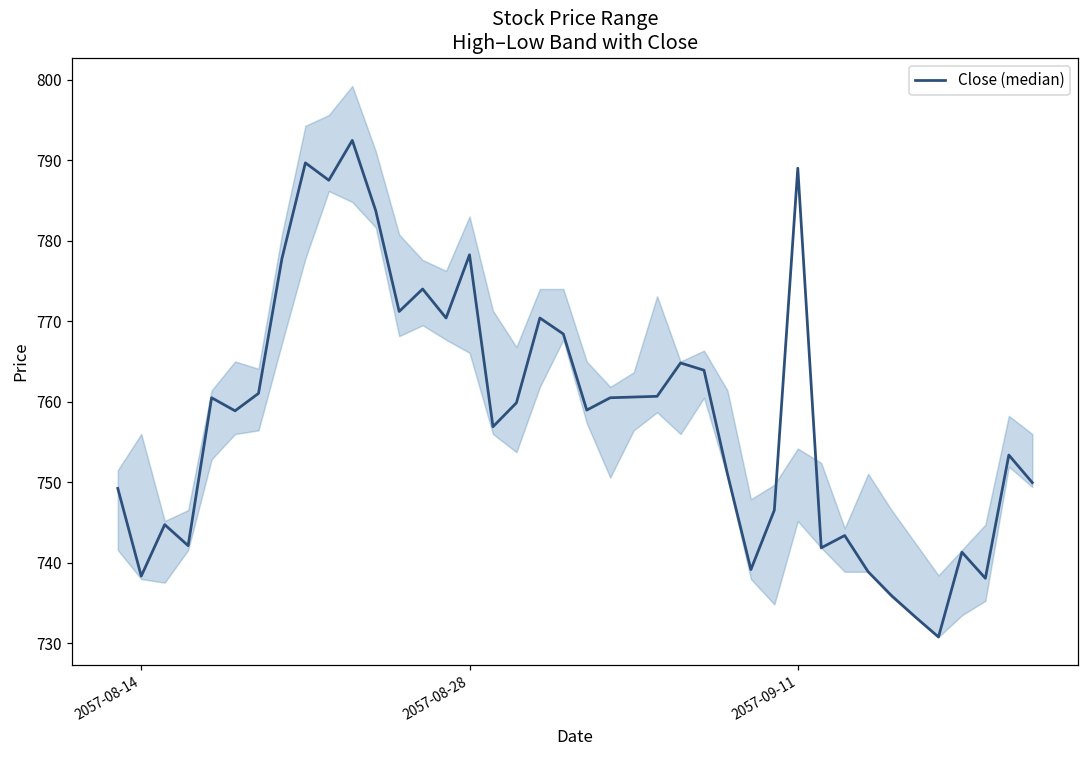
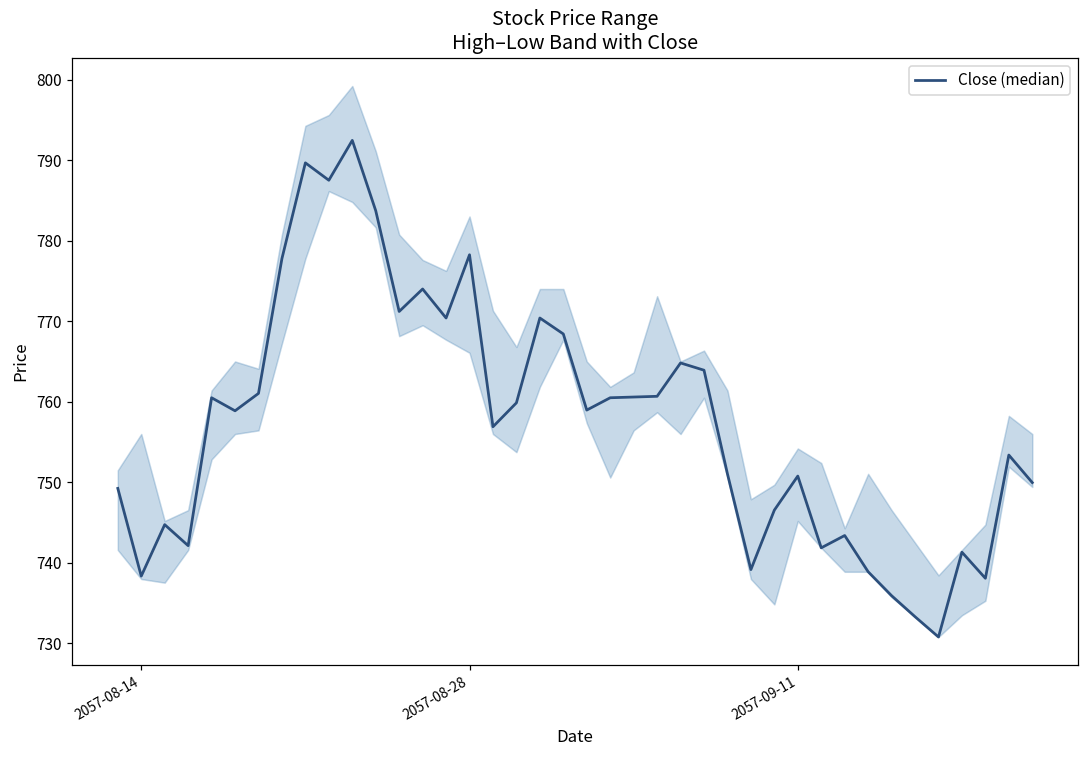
Close (median), 2057-09-11: 789 -> 751
